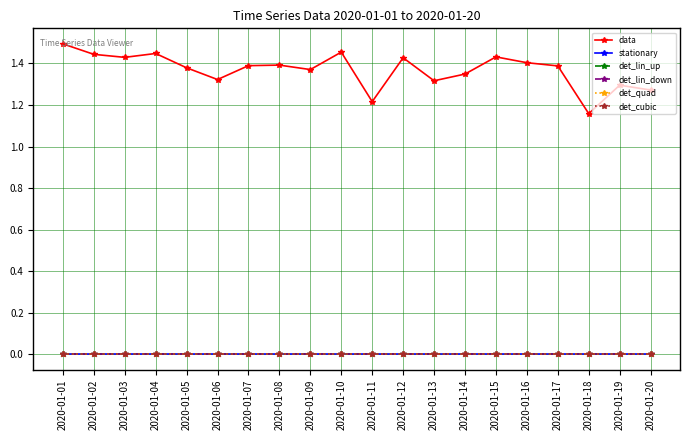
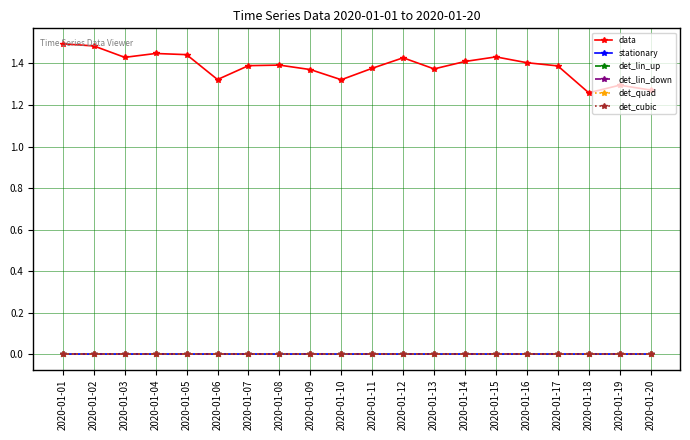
data, 2020-01-02: 1.44 -> 1.48
data, 2020-01-05: 1.38 -> 1.44
data, 2020-01-10: 1.45 -> 1.32
data, 2020-01-11: 1.22 -> 1.38
data, 2020-01-13: 1.32 -> 1.37
data, 2020-01-14: 1.35 -> 1.41
data, 2020-01-18: 1.16 -> 1.26
